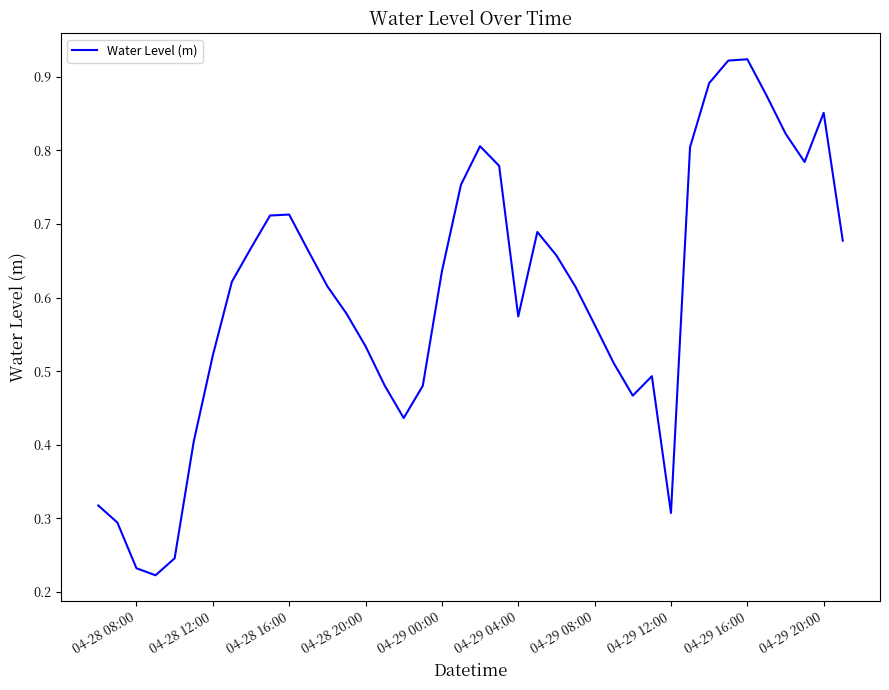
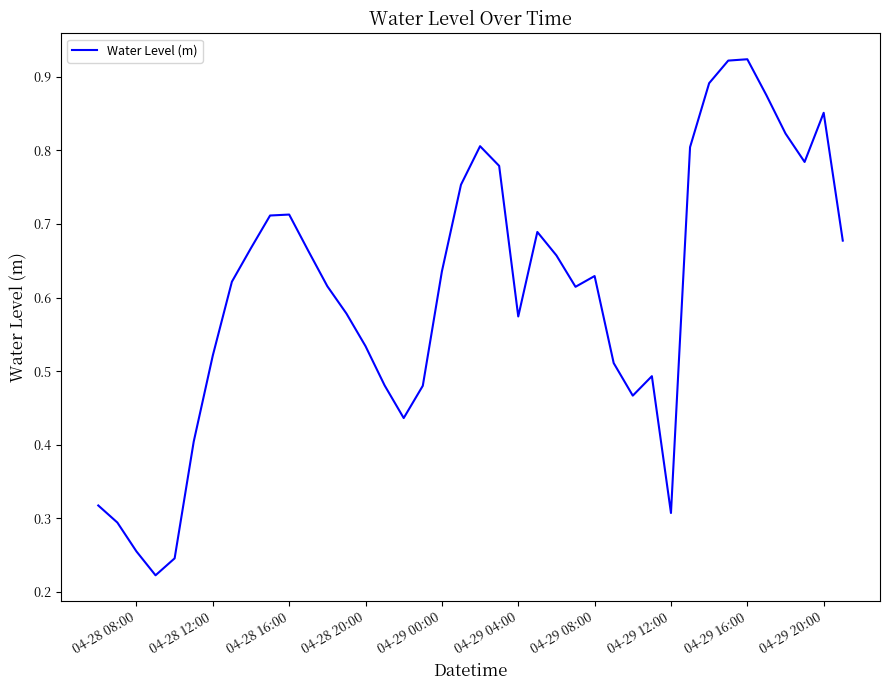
04-28 08:00: 0.23 -> 0.26
04-29 08:00: 0.56 -> 0.63
